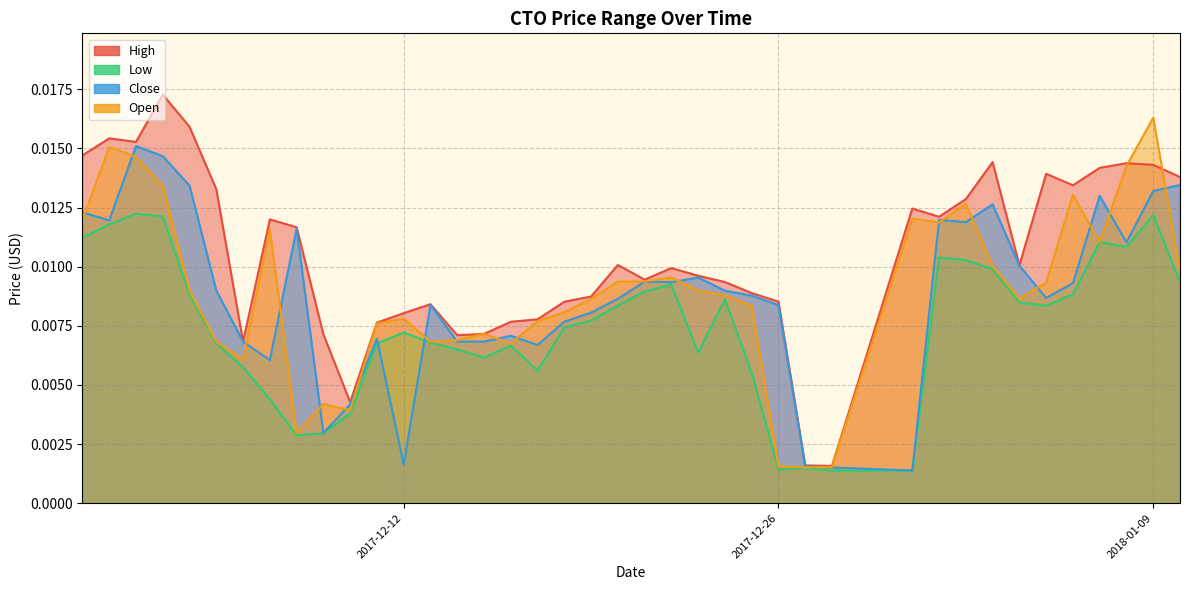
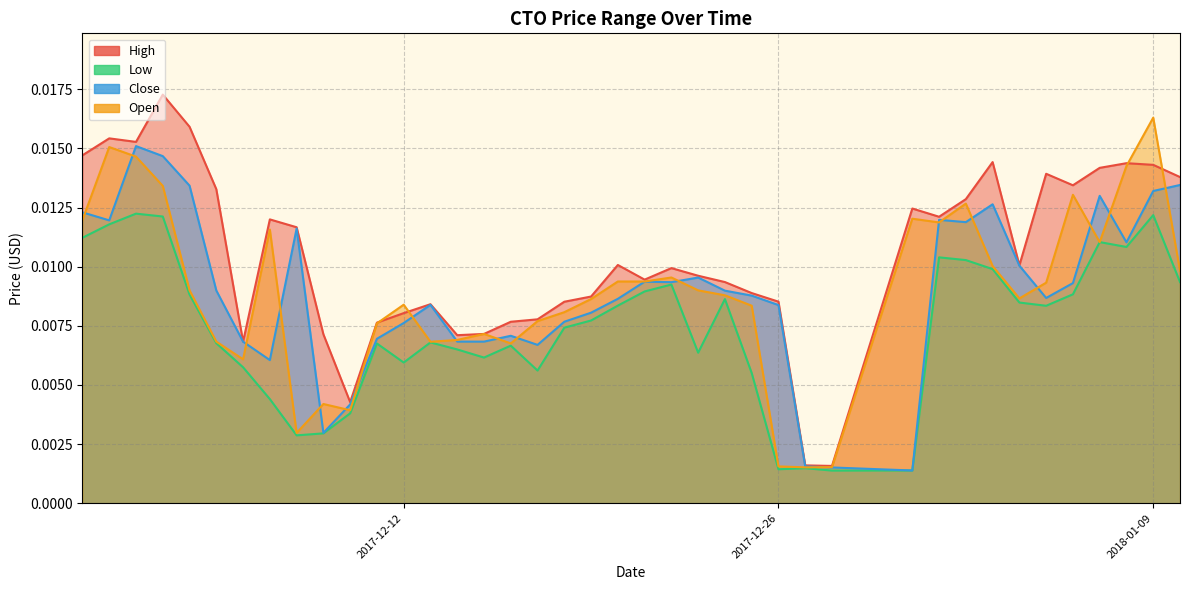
Low, 2017-12-12: 0.0072 -> 0.0059
Close, 2017-12-12: 0.0016 -> 0.0076
Open, 2017-12-12: 0.0078 -> 0.0084
